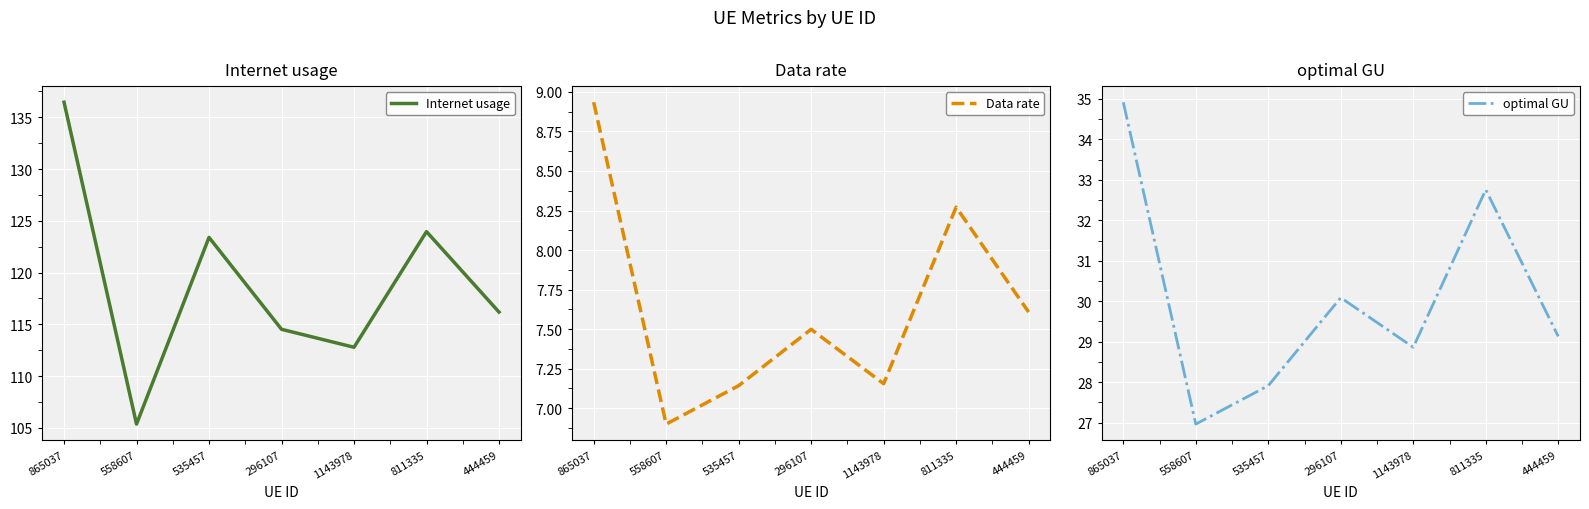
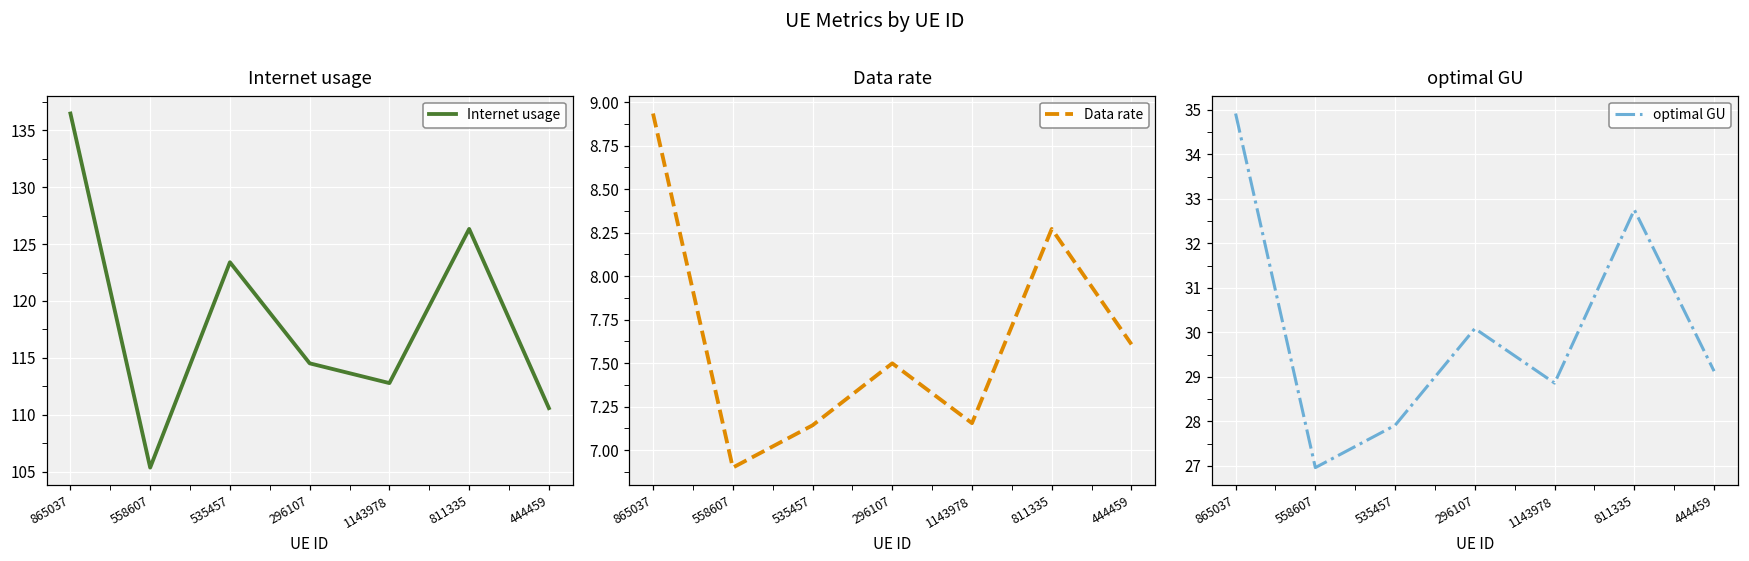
Internet usage, 811335: 124.0 -> 126.3
Internet usage, 444459: 116.2 -> 110.6
